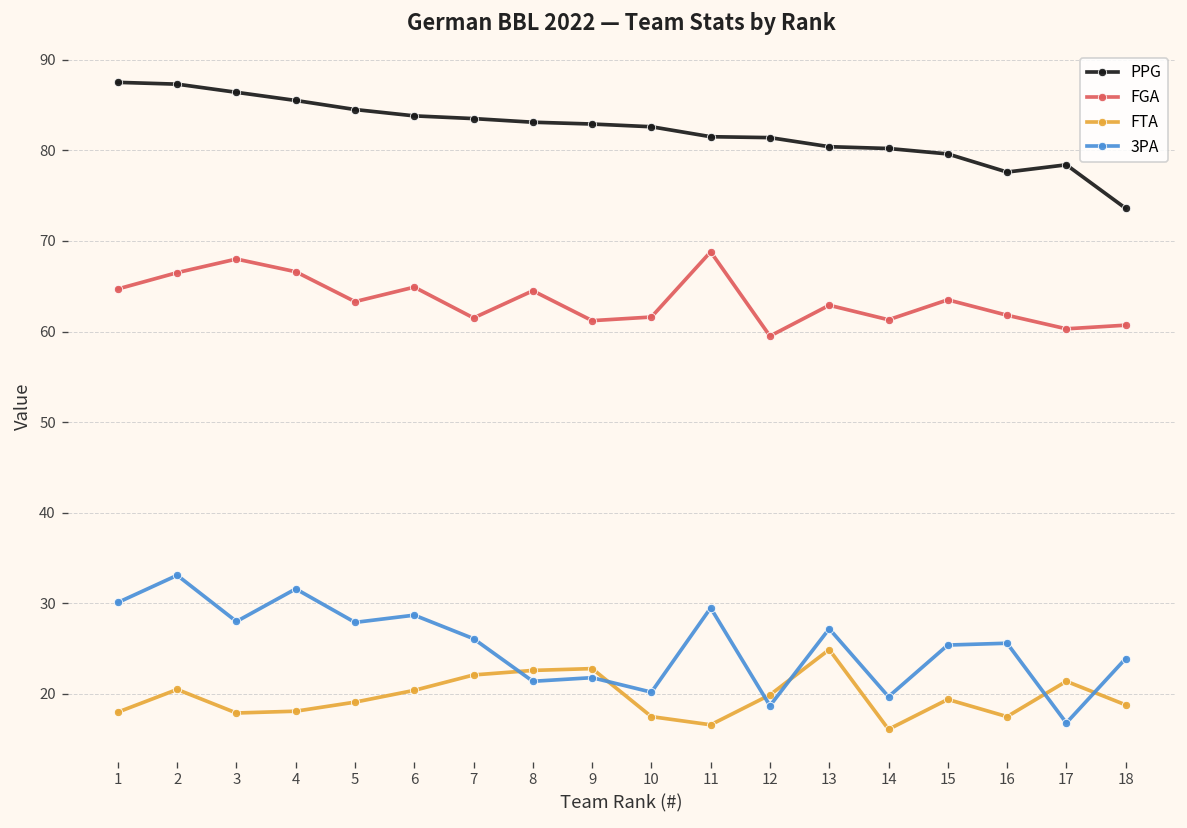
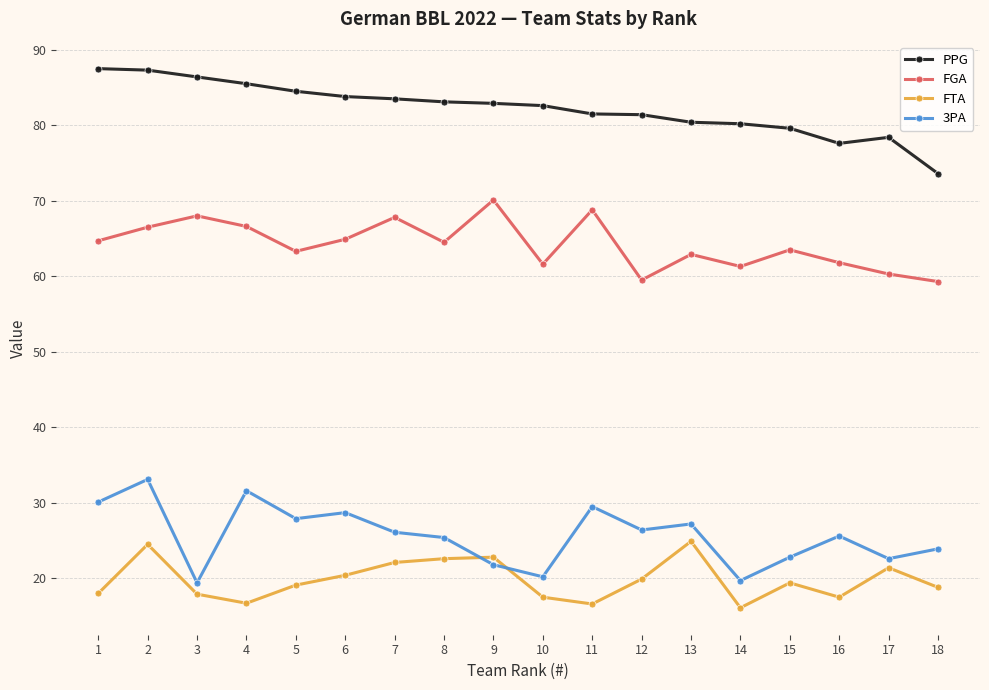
FTA, 2: 21 -> 25
3PA, 3: 28 -> 19
FTA, 4: 18 -> 17
FGA, 7: 62 -> 68
3PA, 8: 21 -> 25
FGA, 9: 61 -> 70
3PA, 12: 19 -> 26
3PA, 15: 25 -> 23
3PA, 17: 17 -> 23
FGA, 18: 61 -> 59
